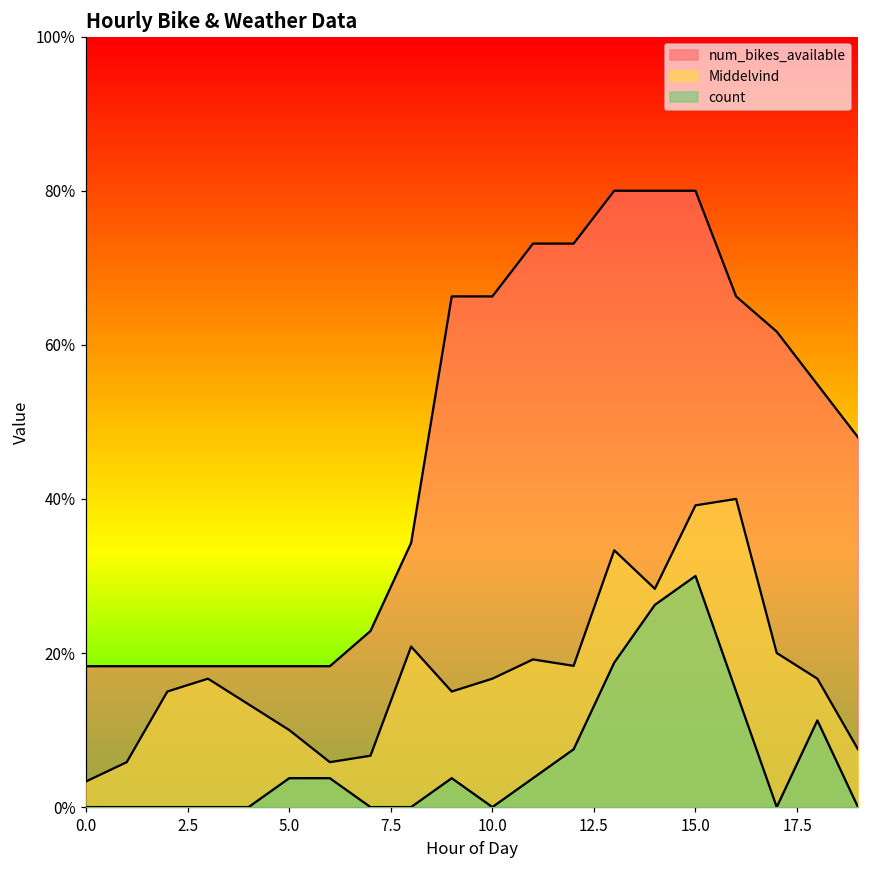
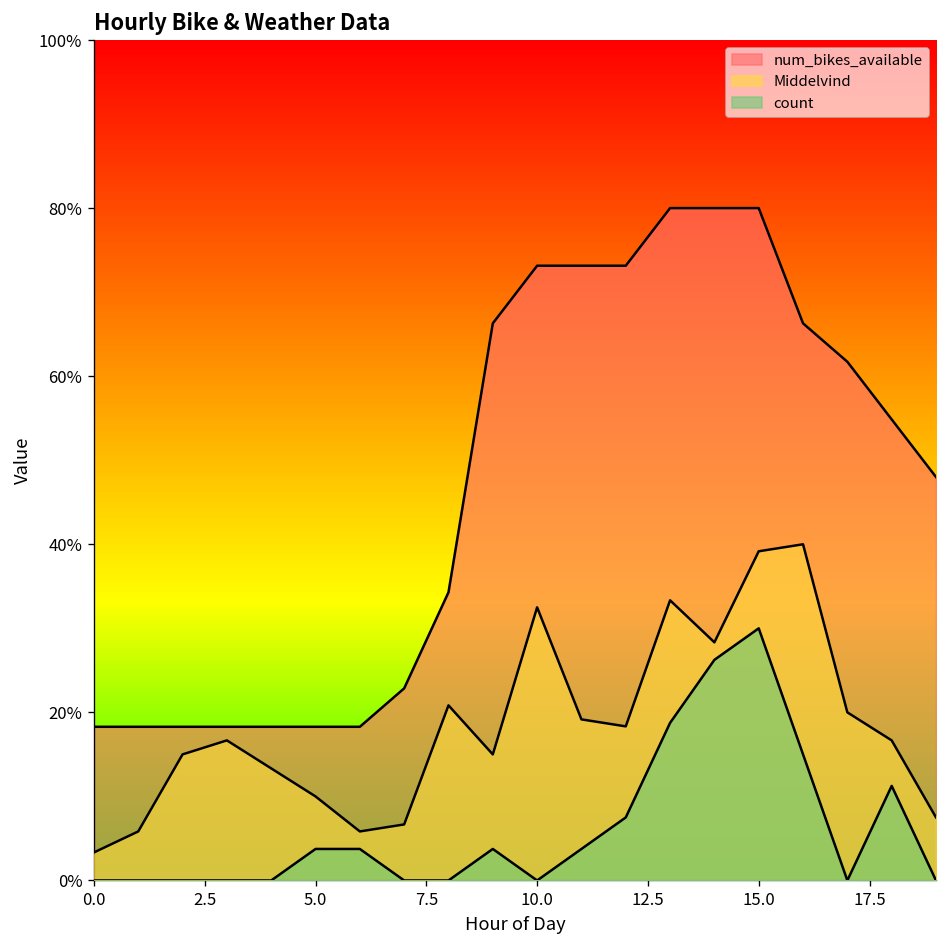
num_bikes_available, 10.0: 66% -> 73%
Middelvind, 10.0: 17% -> 33%
